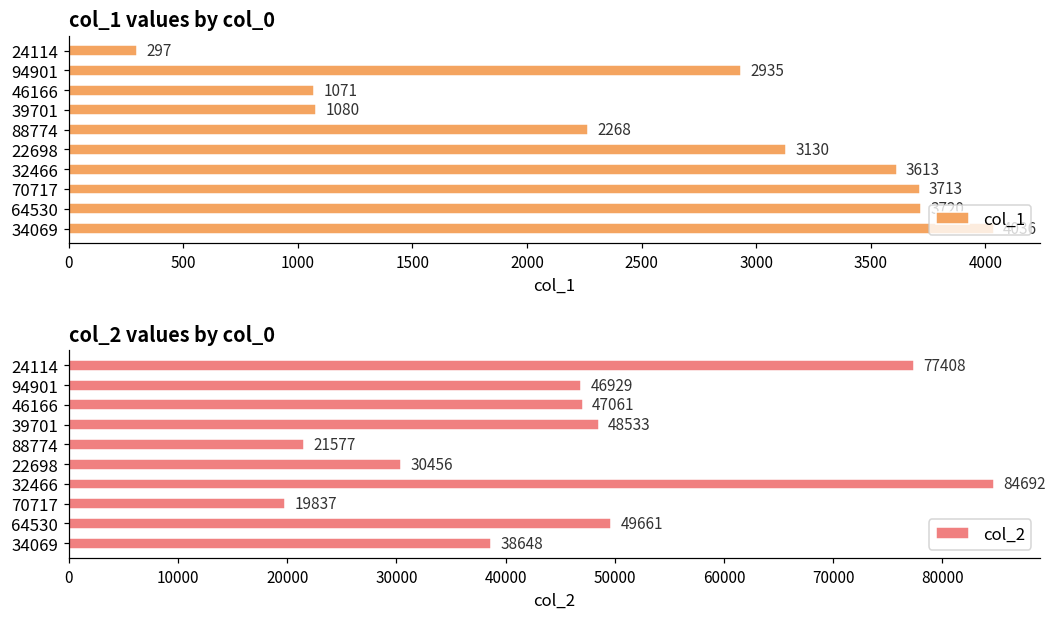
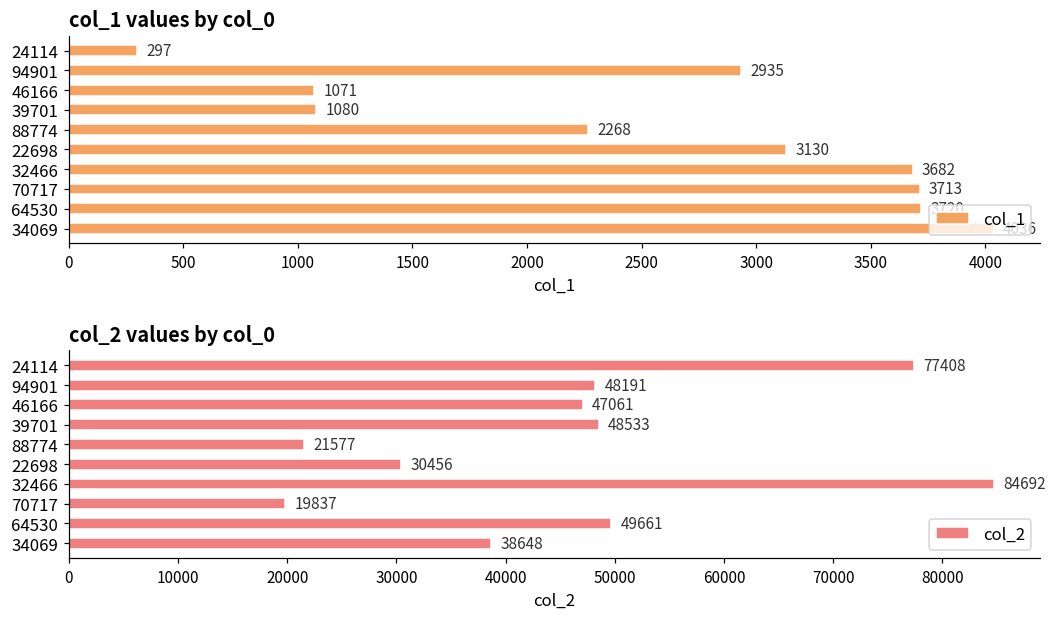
col_1 values by col_0, 32466: 3613 -> 3682
col_2 values by col_0, 94901: 46929 -> 48191
